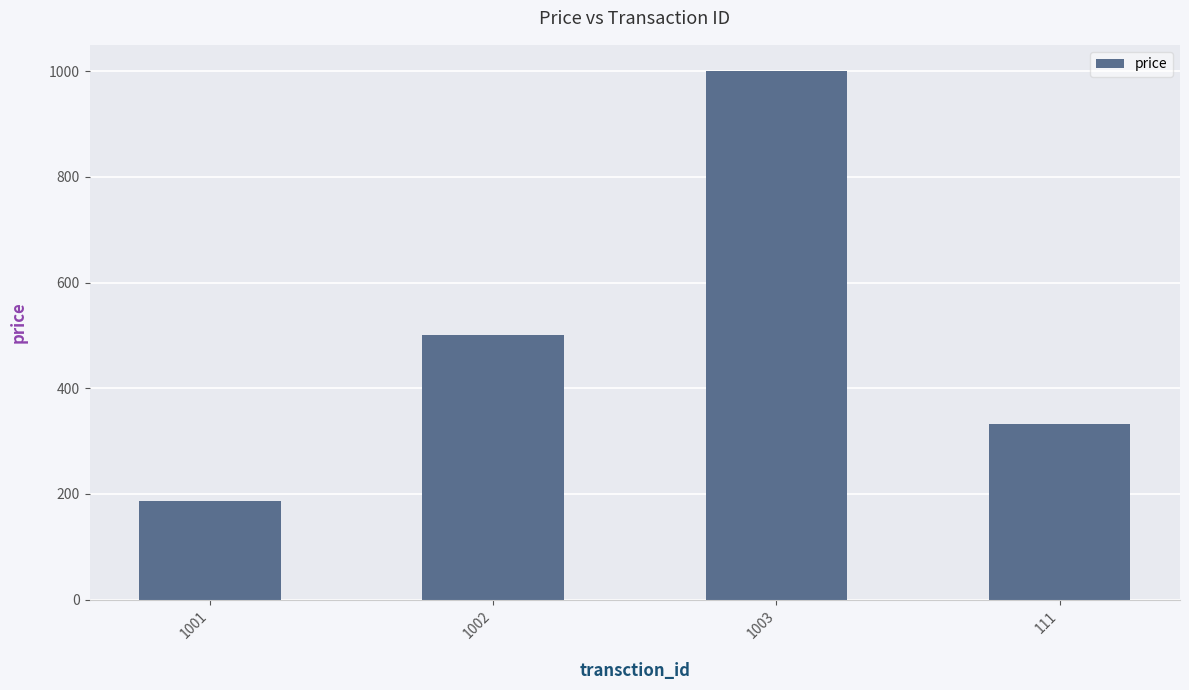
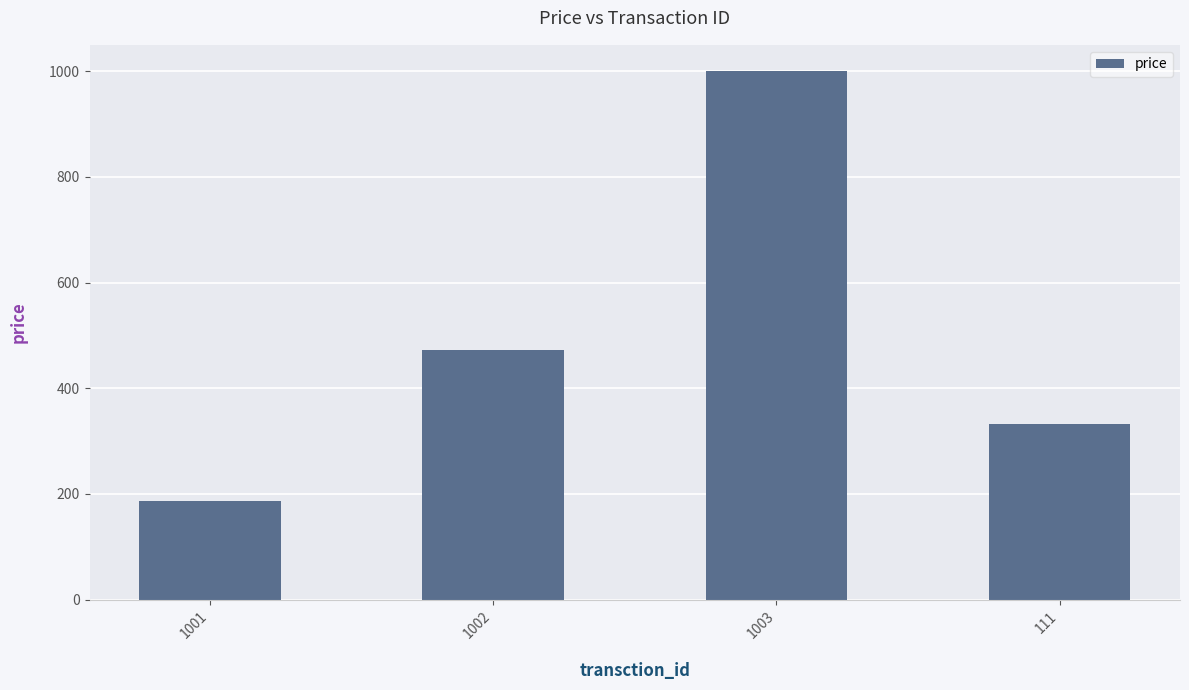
1002: 500 -> 470
